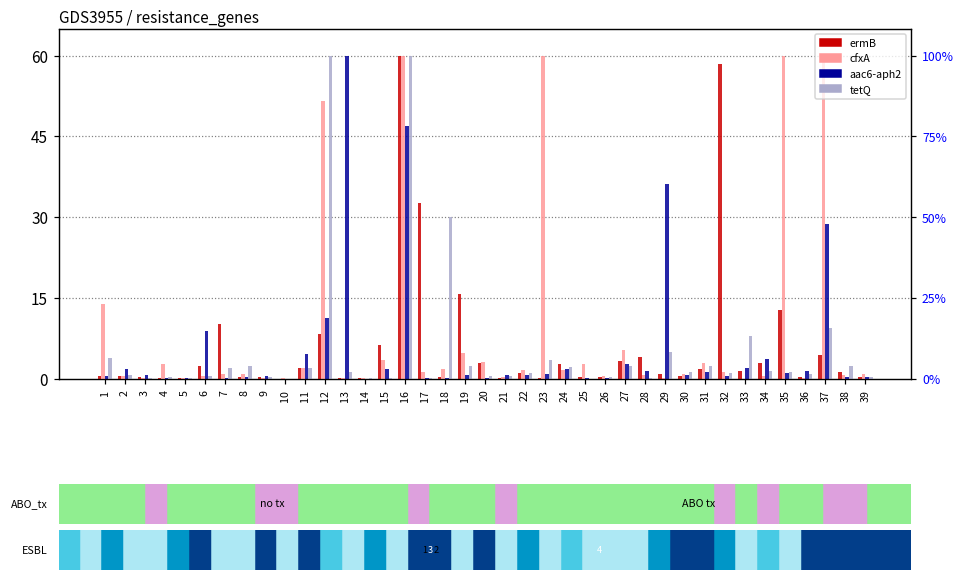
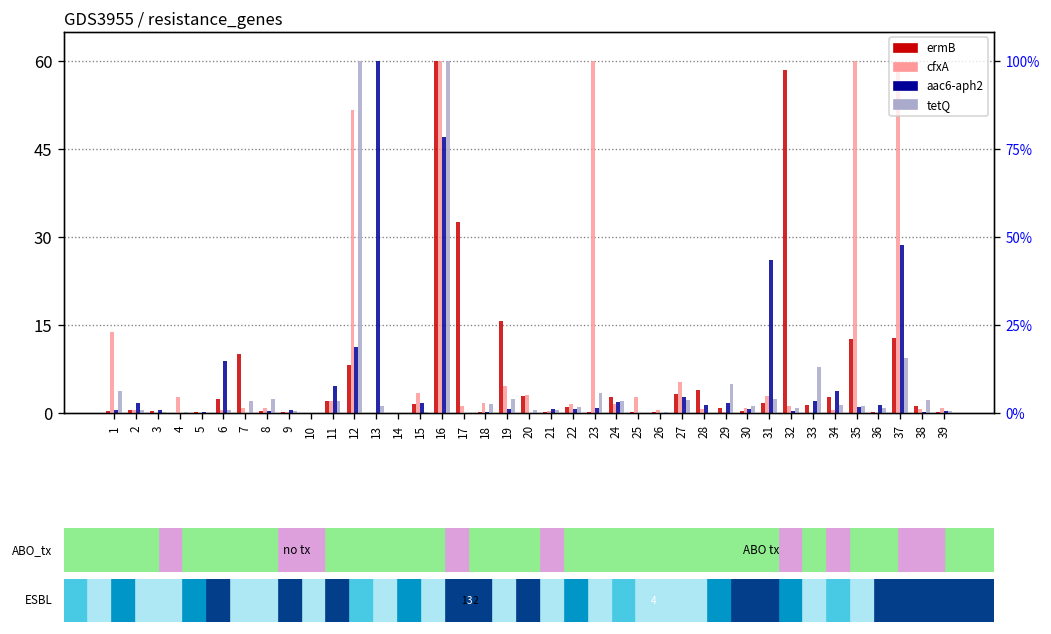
ermB, 15: 6 -> 2
tetQ, 18: 30 -> 2
aac6-aph2, 29: 36 -> 2
aac6-aph2, 31: 1 -> 26
ermB, 37: 4 -> 13
